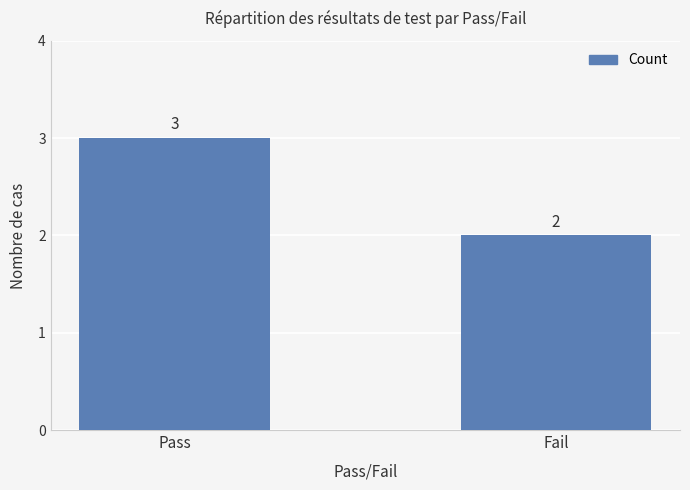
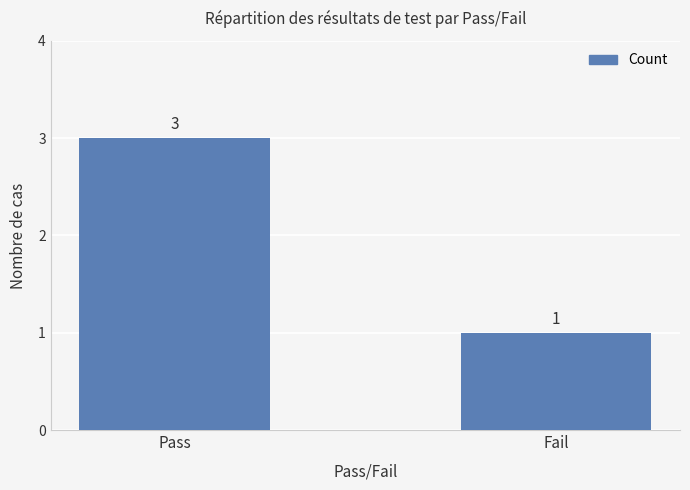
Fail: 2 -> 1
